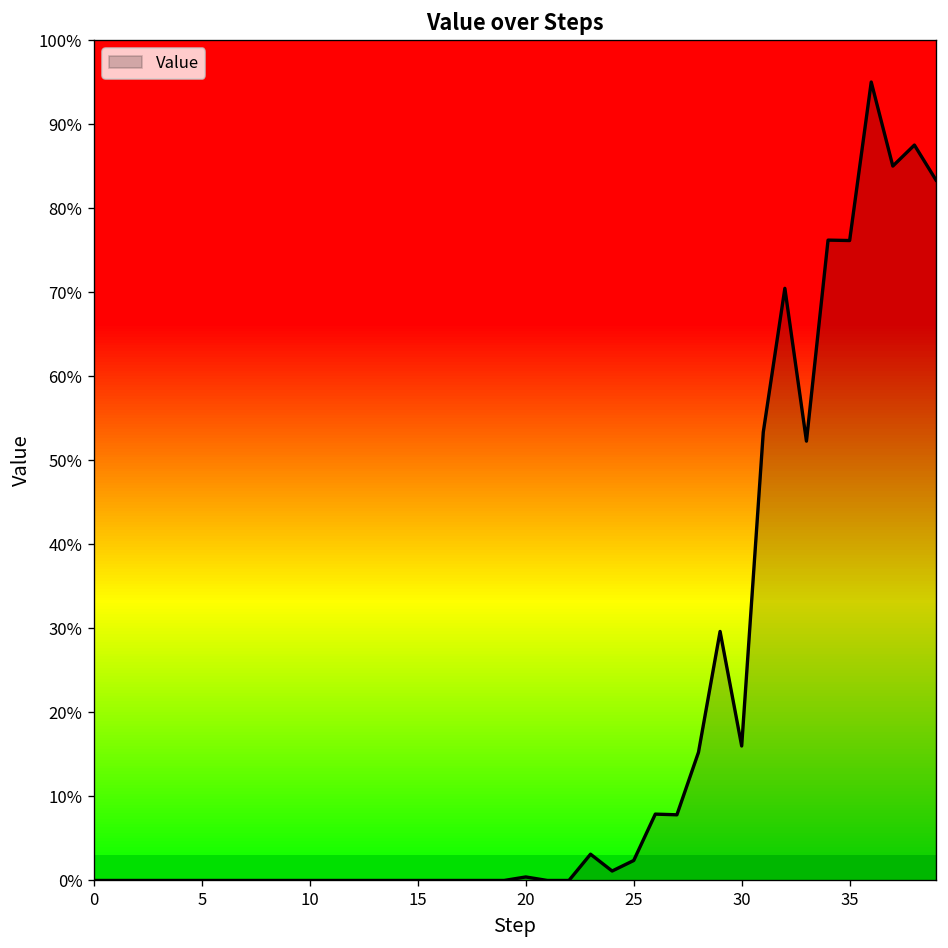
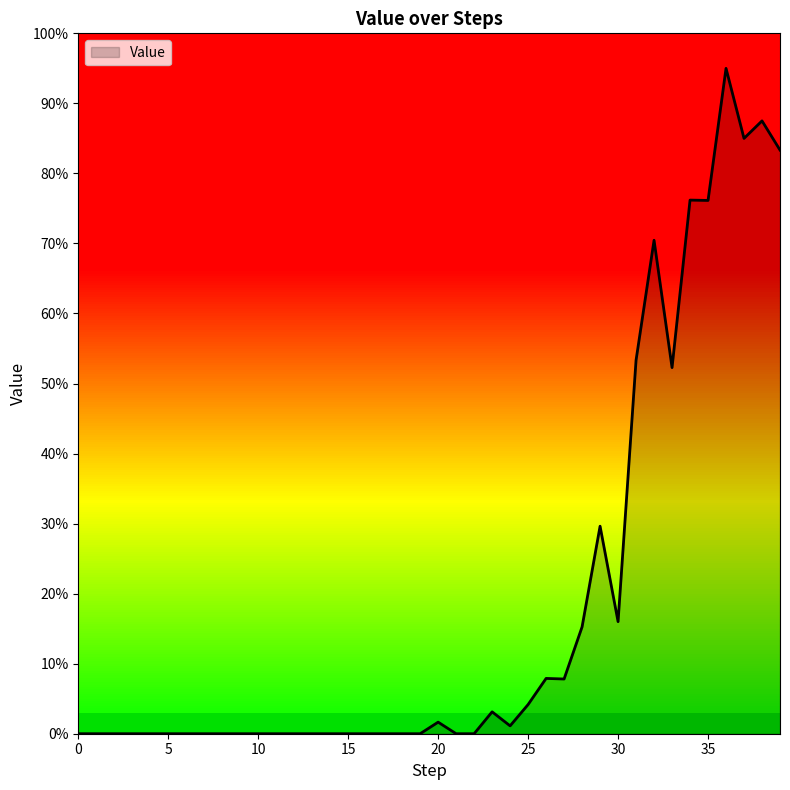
20: 0% -> 2%
25: 2% -> 4%
